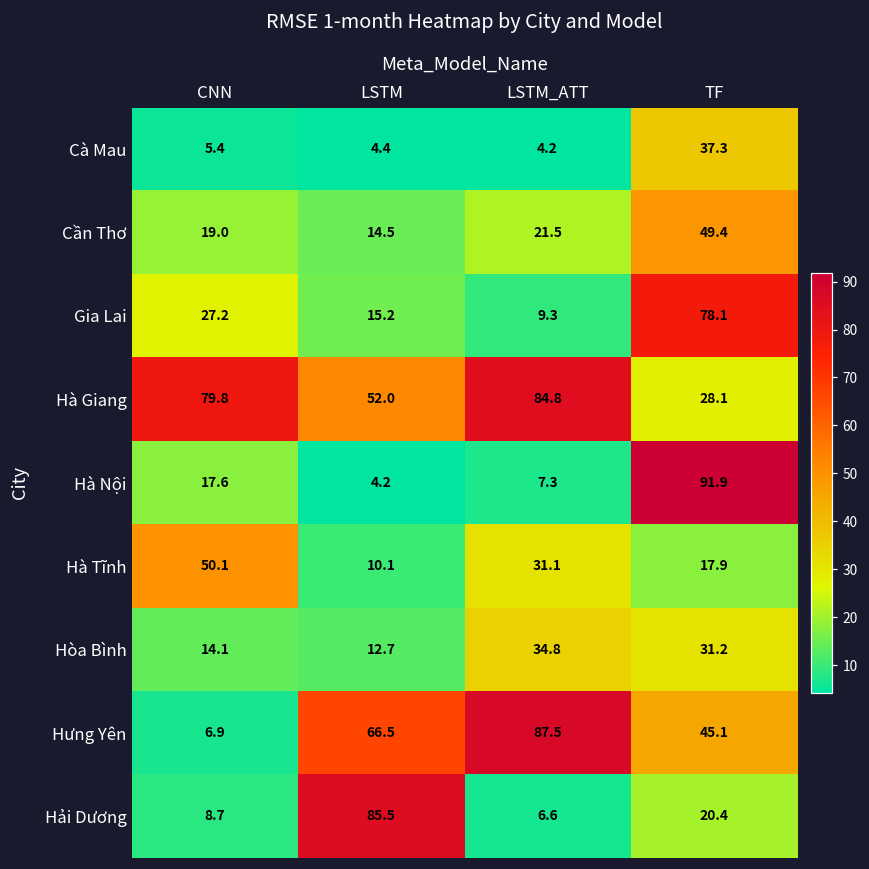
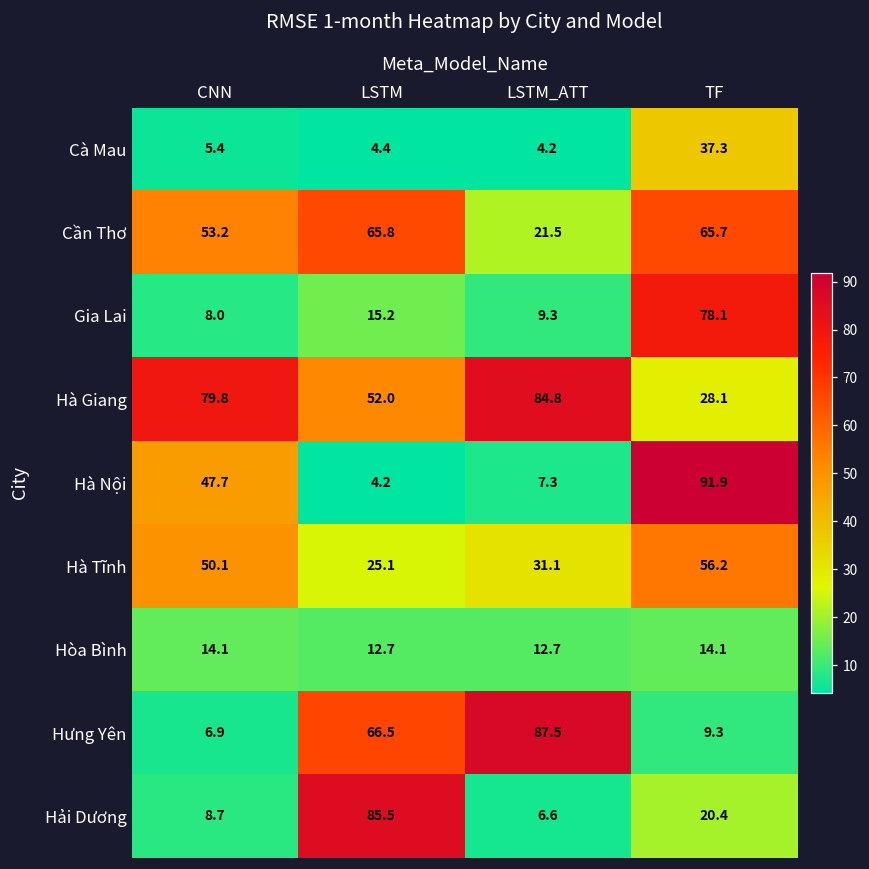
Cần Thơ, CNN: 19.0 -> 53.2
Cần Thơ, LSTM: 14.5 -> 65.8
Cần Thơ, TF: 49.4 -> 65.7
Gia Lai, CNN: 27.2 -> 8.0
Hà Nội, CNN: 17.6 -> 47.7
Hà Tĩnh, LSTM: 10.1 -> 25.1
Hà Tĩnh, TF: 17.9 -> 56.2
Hòa Bình, LSTM_ATT: 34.8 -> 12.7
Hòa Bình, TF: 31.2 -> 14.1
Hưng Yên, TF: 45.1 -> 9.3
